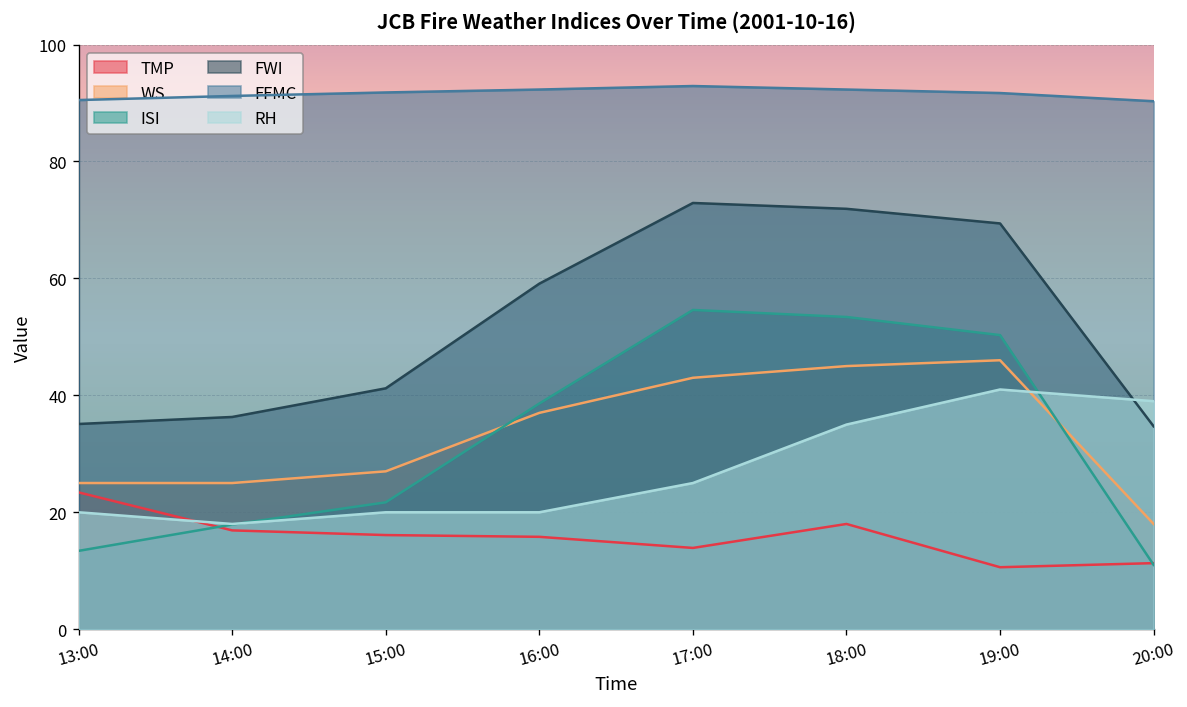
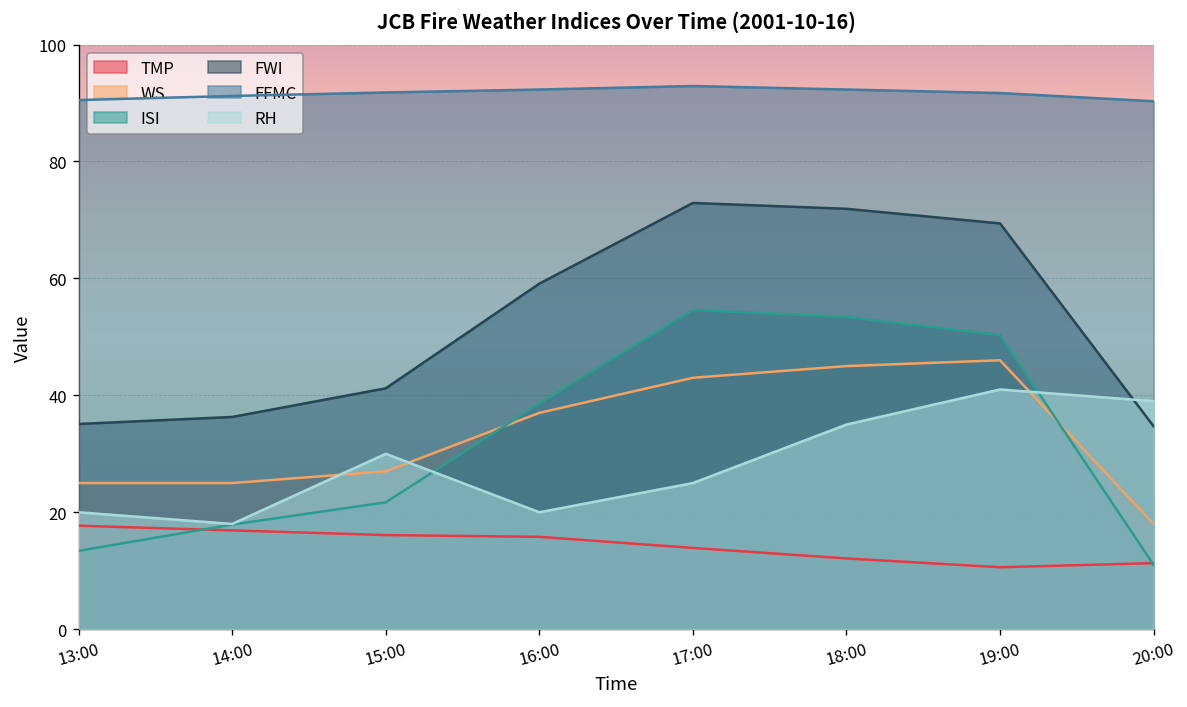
TMP, 13:00: 23 -> 18
RH, 15:00: 20 -> 30
TMP, 18:00: 18 -> 12
